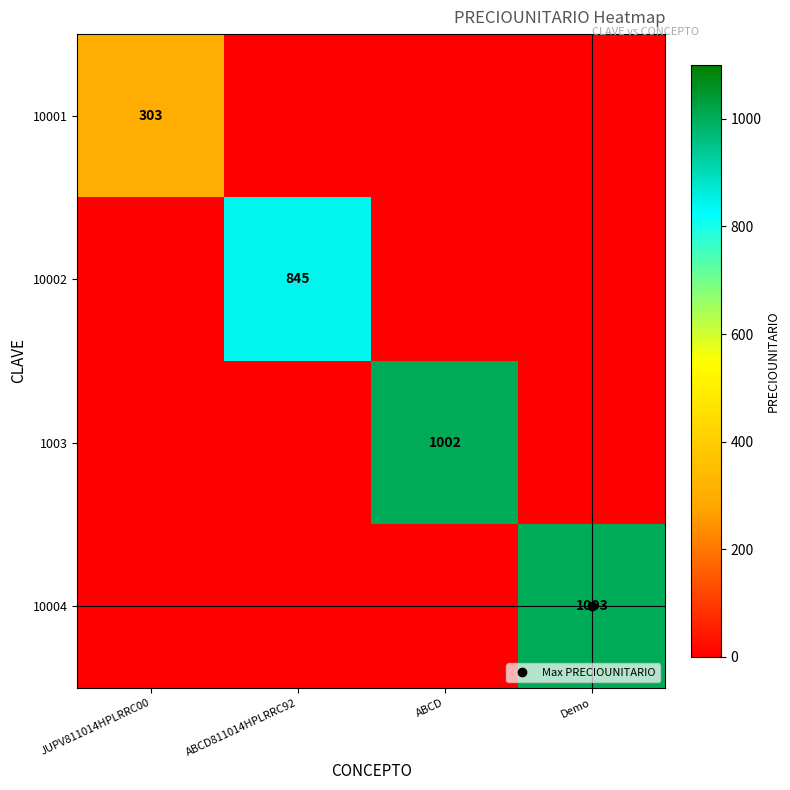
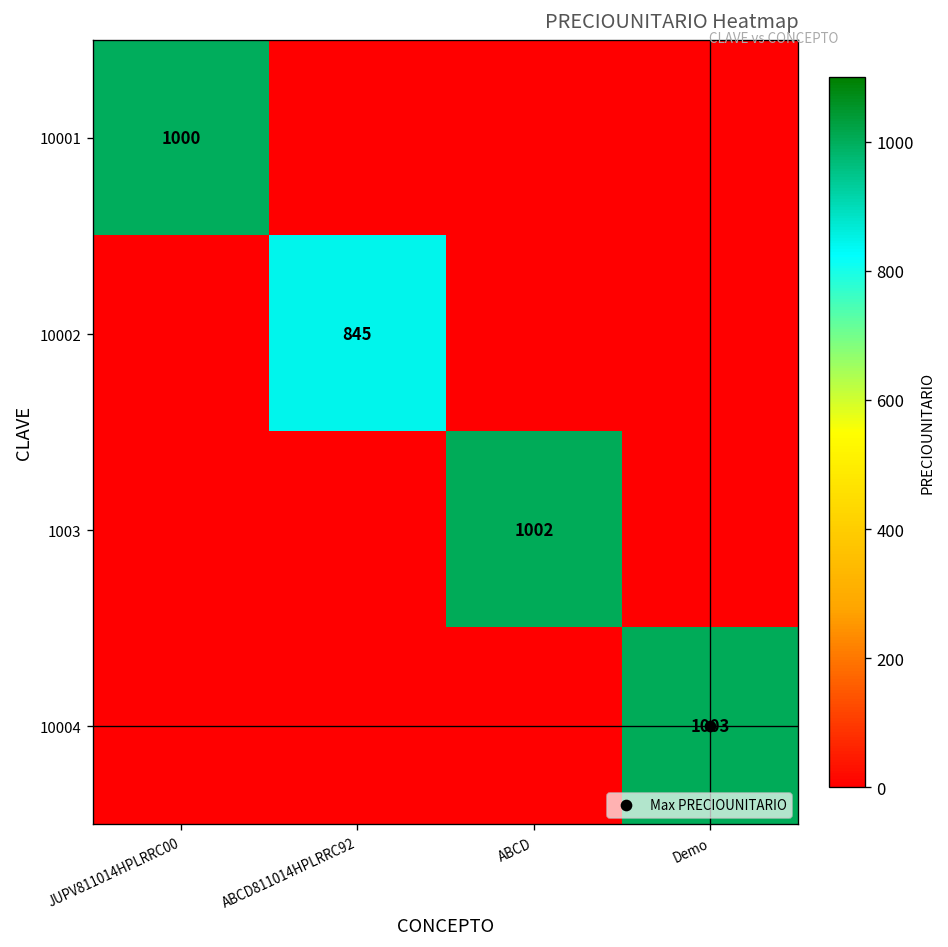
10001, JUPV811014HPLRRC00: 303 -> 1000
